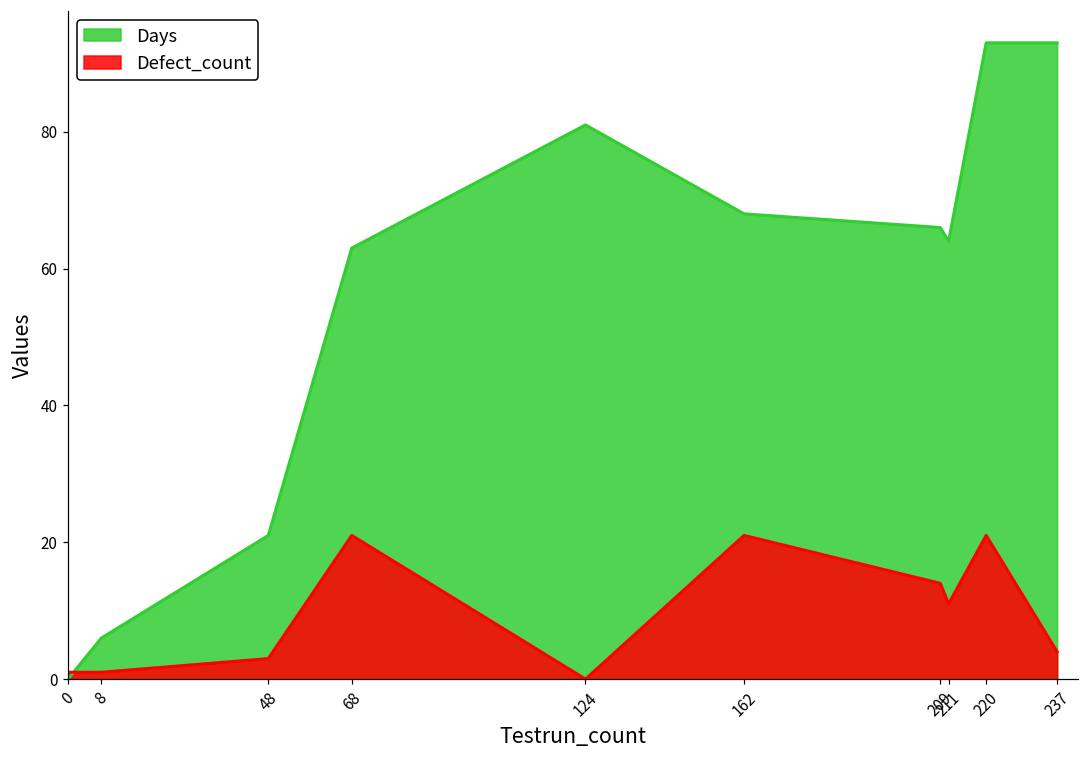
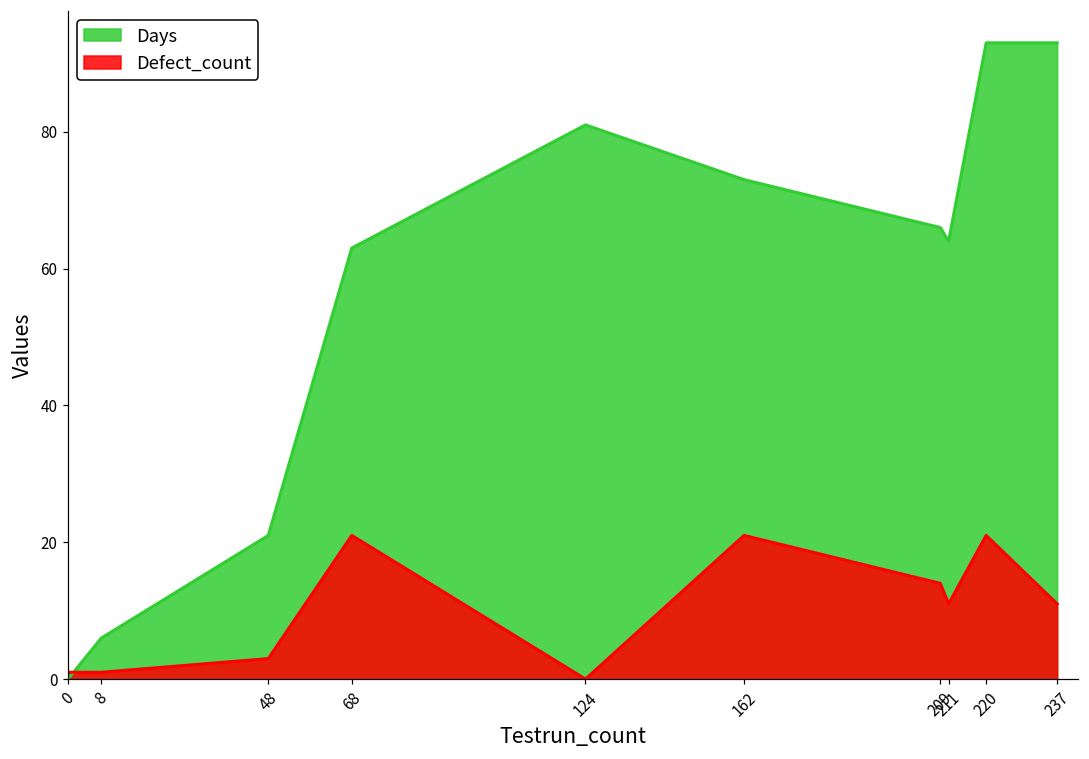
Days, 162: 68 -> 73
Defect_count, 237: 4 -> 11
